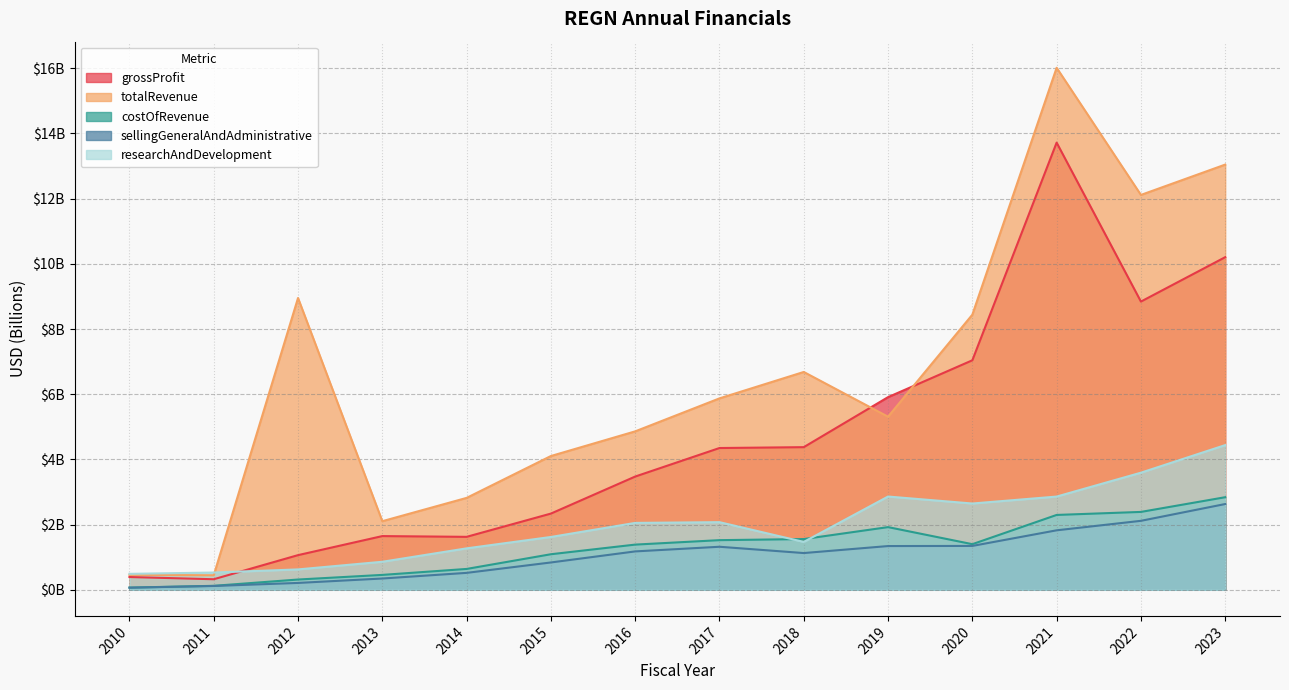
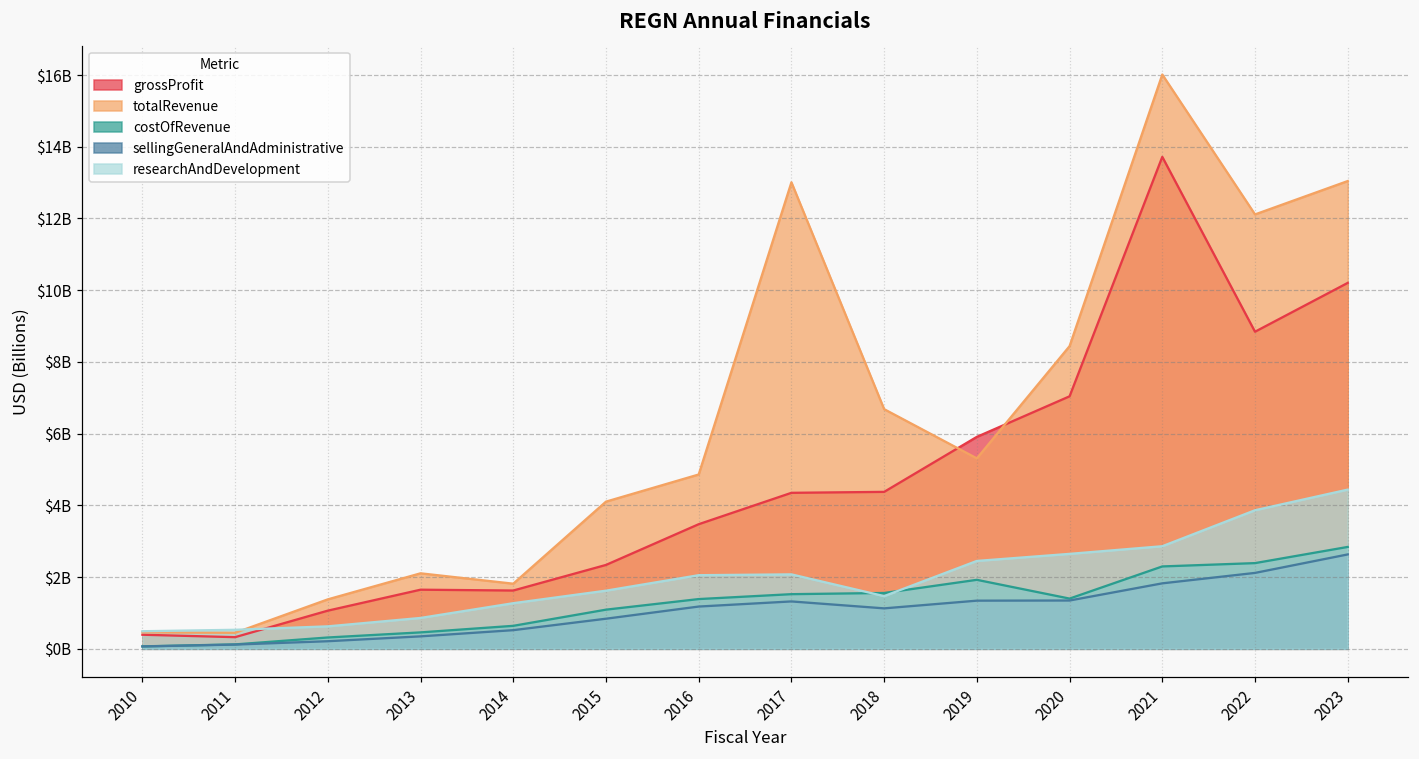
totalRevenue, 2012: $9000000000 -> $1400000000
totalRevenue, 2014: $2800000000 -> $1800000000
totalRevenue, 2017: $5900000000 -> $13000000000
researchAndDevelopment, 2019: $2900000000 -> $2500000000
researchAndDevelopment, 2022: $3600000000 -> $3900000000
